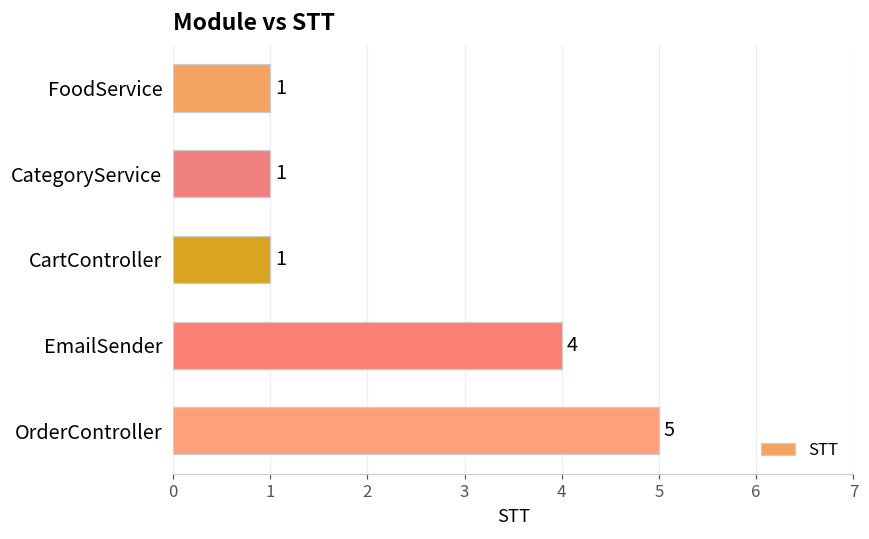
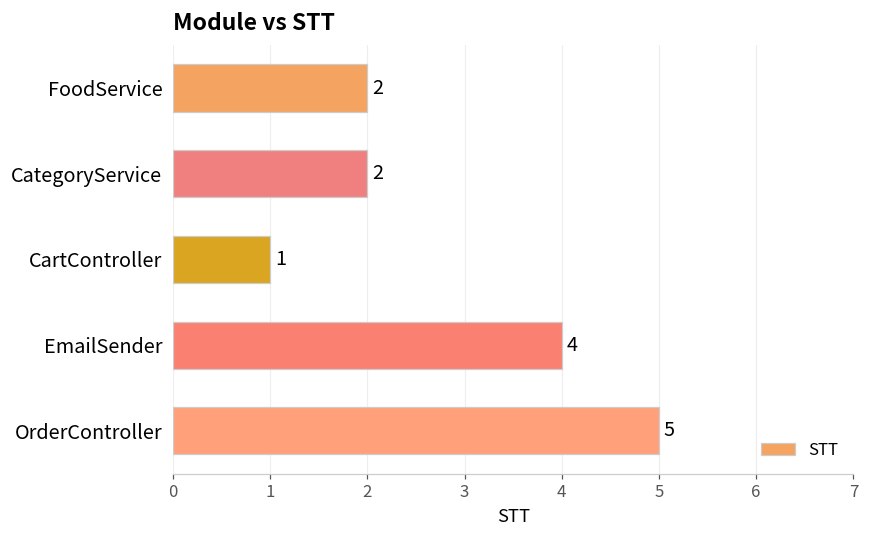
FoodService: 1 -> 2
CategoryService: 1 -> 2
